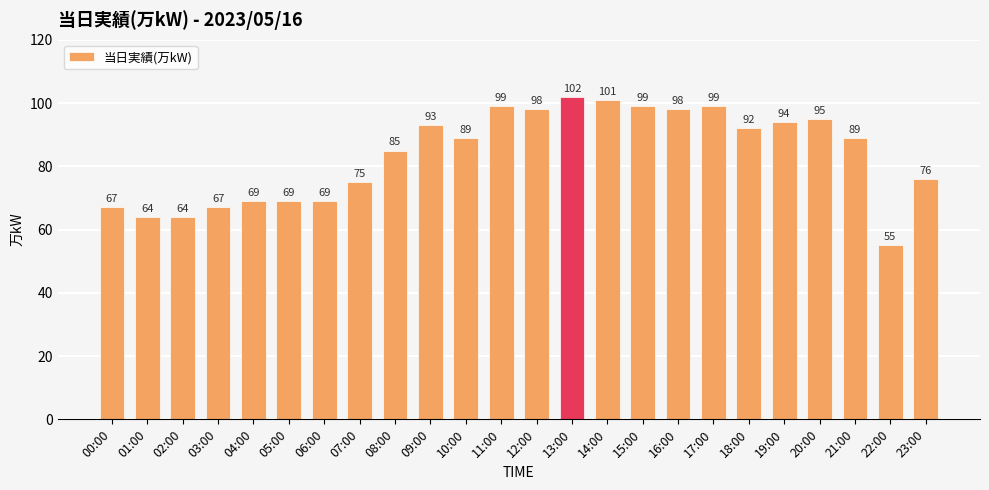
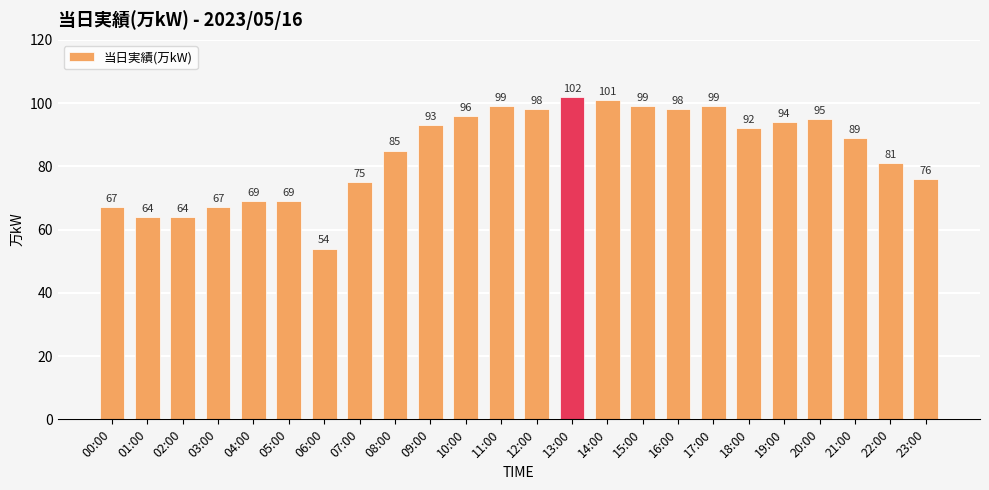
06:00: 69 -> 54
10:00: 89 -> 96
22:00: 55 -> 81
